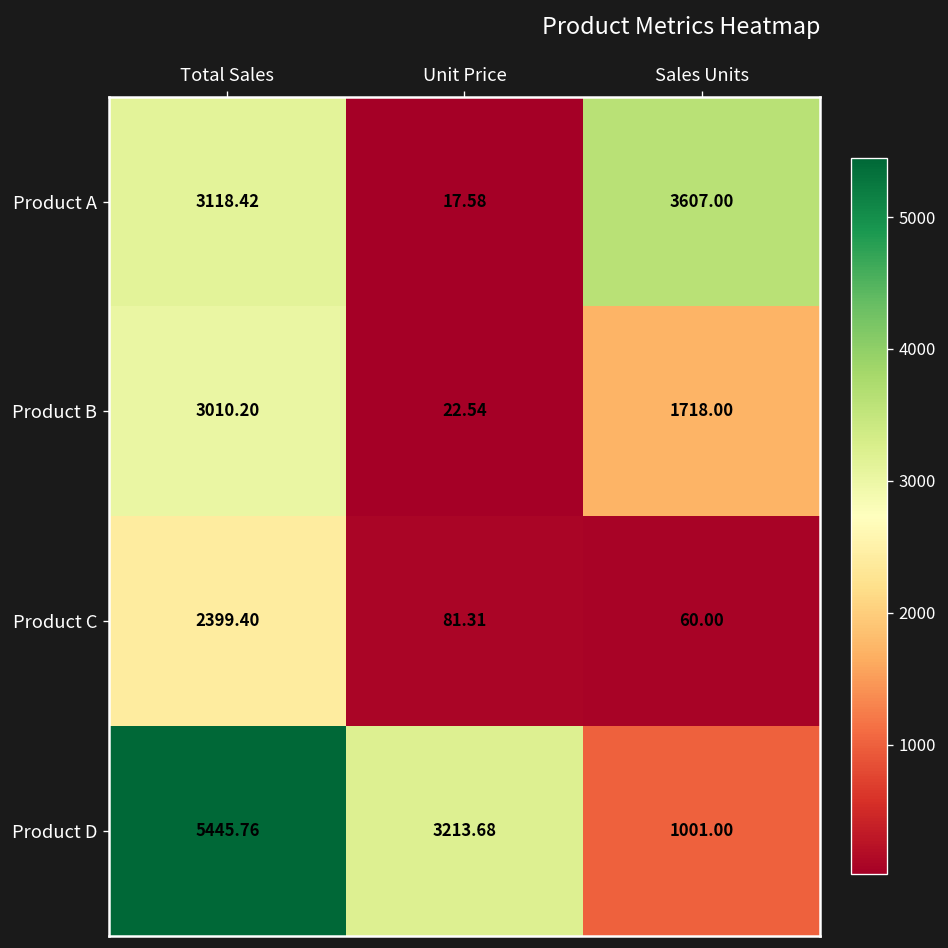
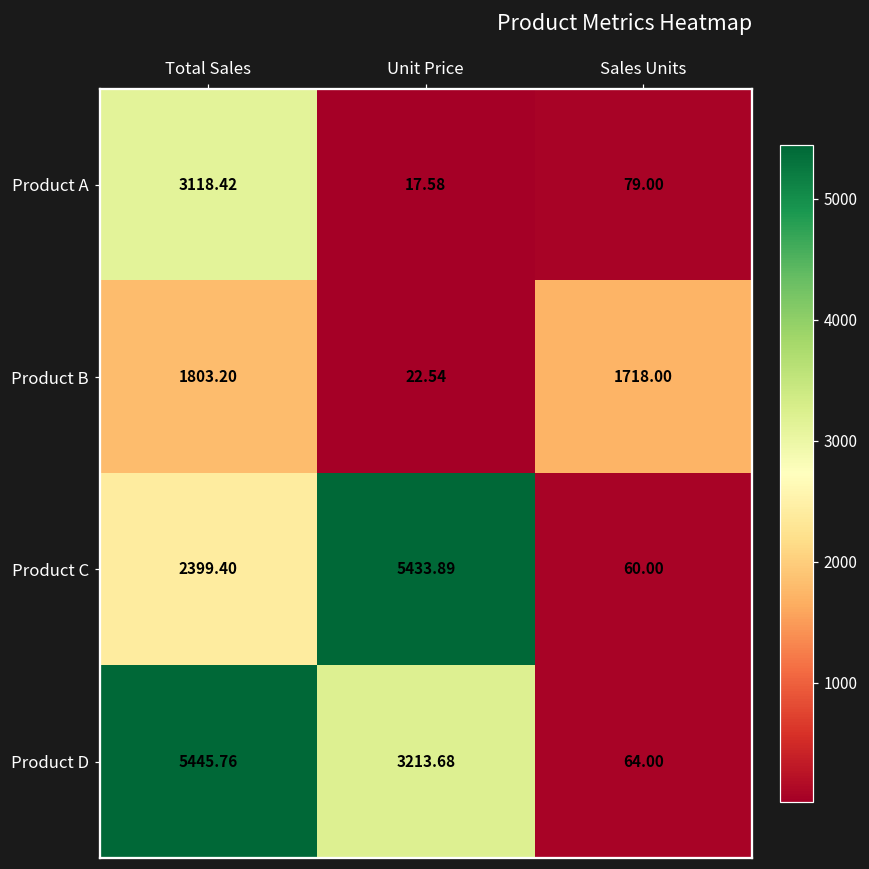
Product A, Sales Units: 3607.00 -> 79.00
Product B, Total Sales: 3010.20 -> 1803.20
Product C, Unit Price: 81.31 -> 5433.89
Product D, Sales Units: 1001.00 -> 64.00
